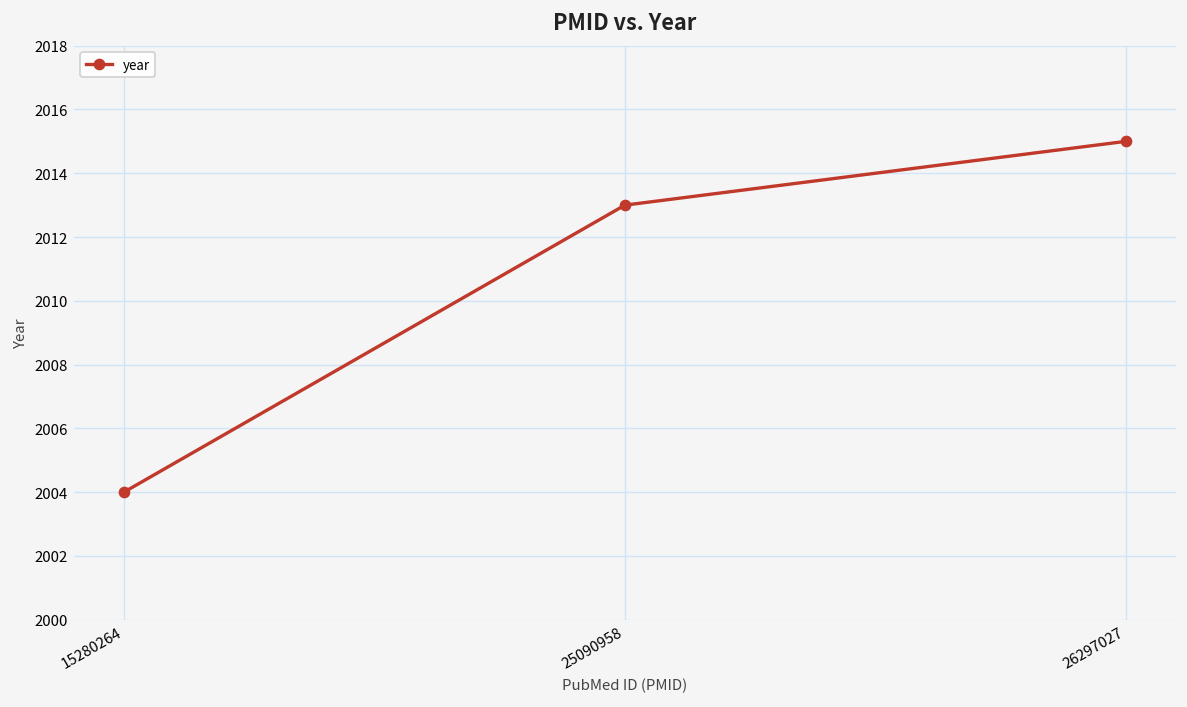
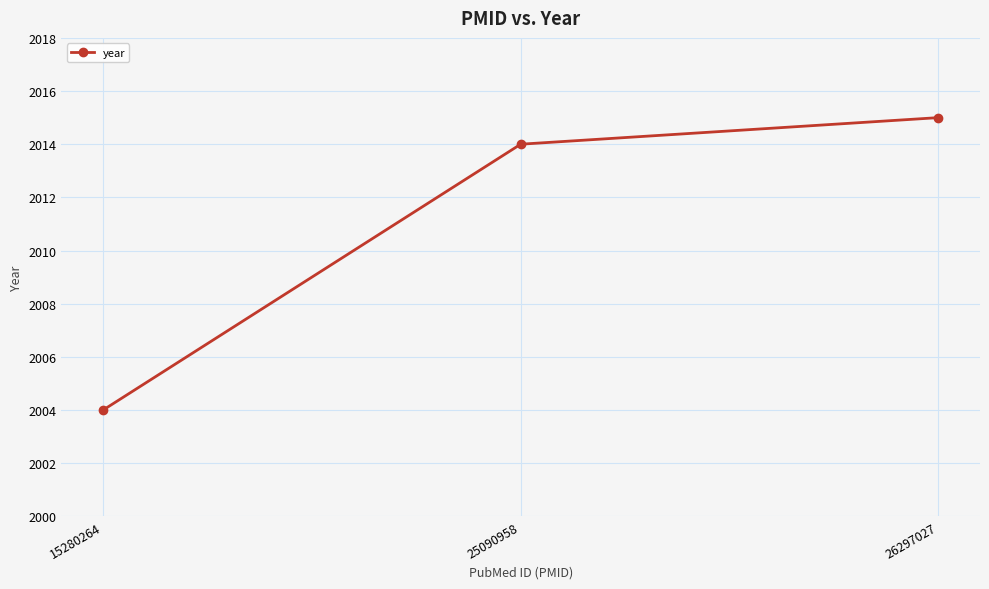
25090958: 2013 -> 2014
